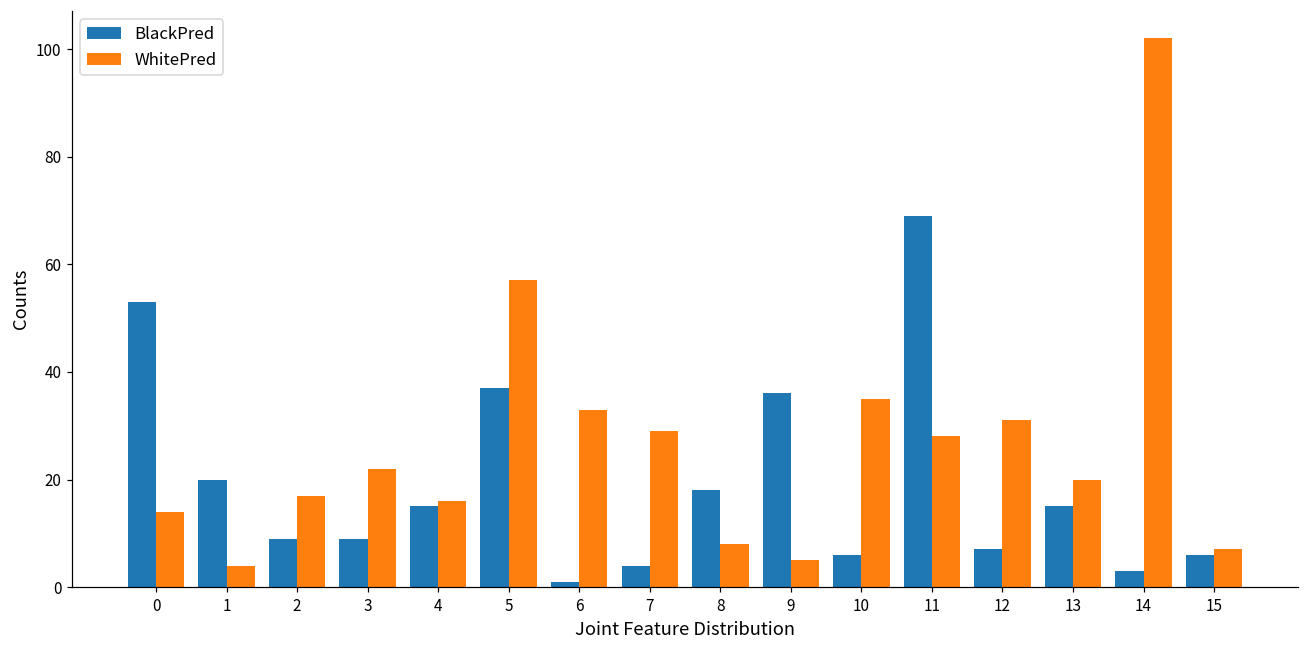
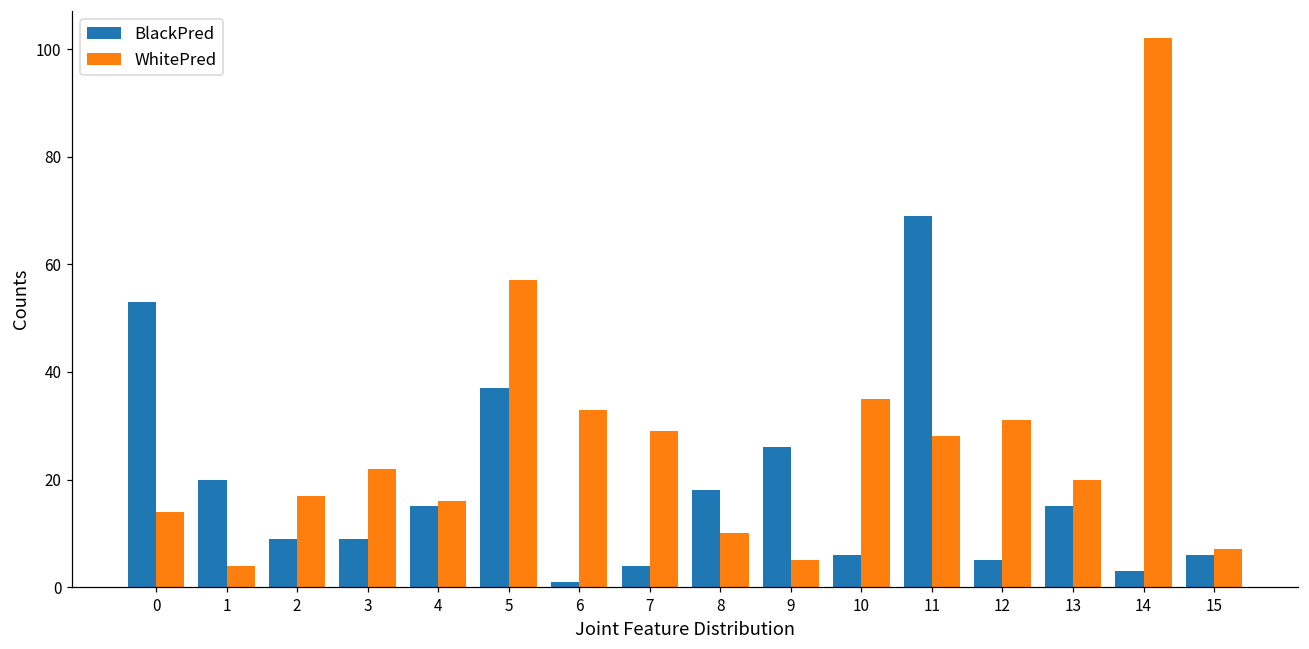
WhitePred, 8: 8 -> 10
BlackPred, 9: 36 -> 26
BlackPred, 12: 7 -> 5
